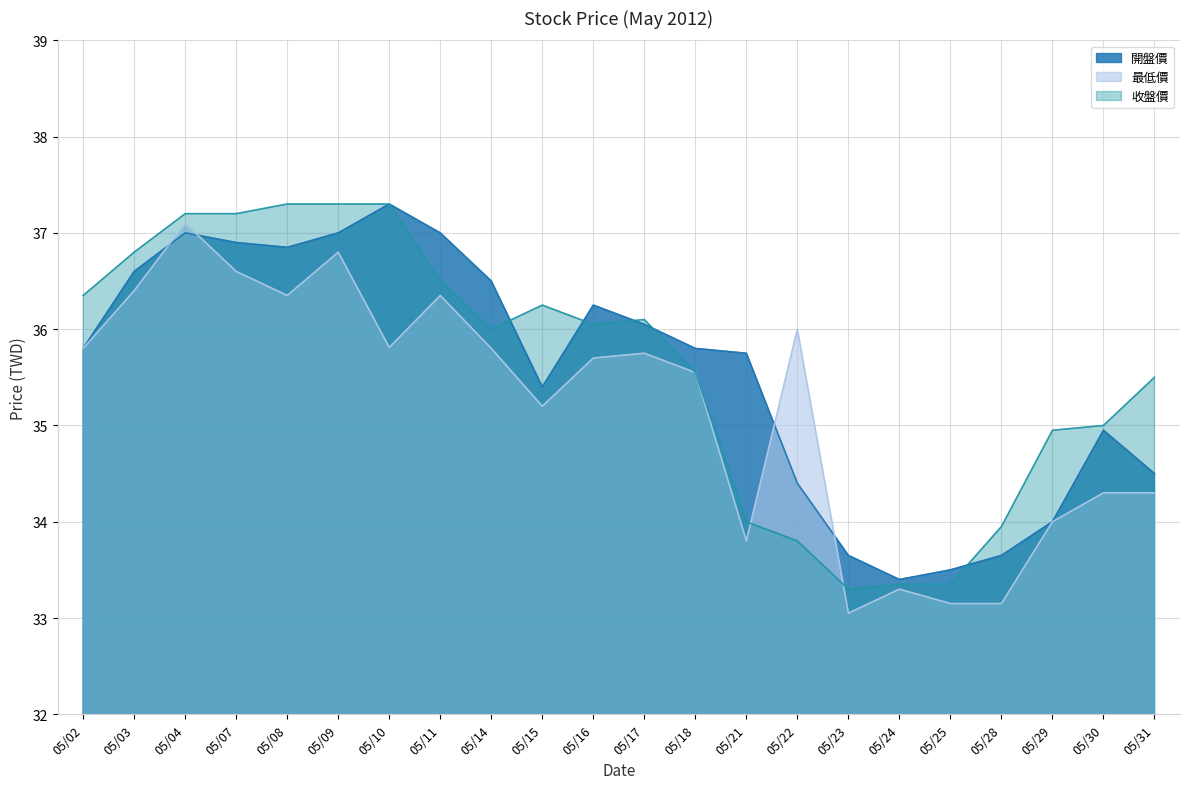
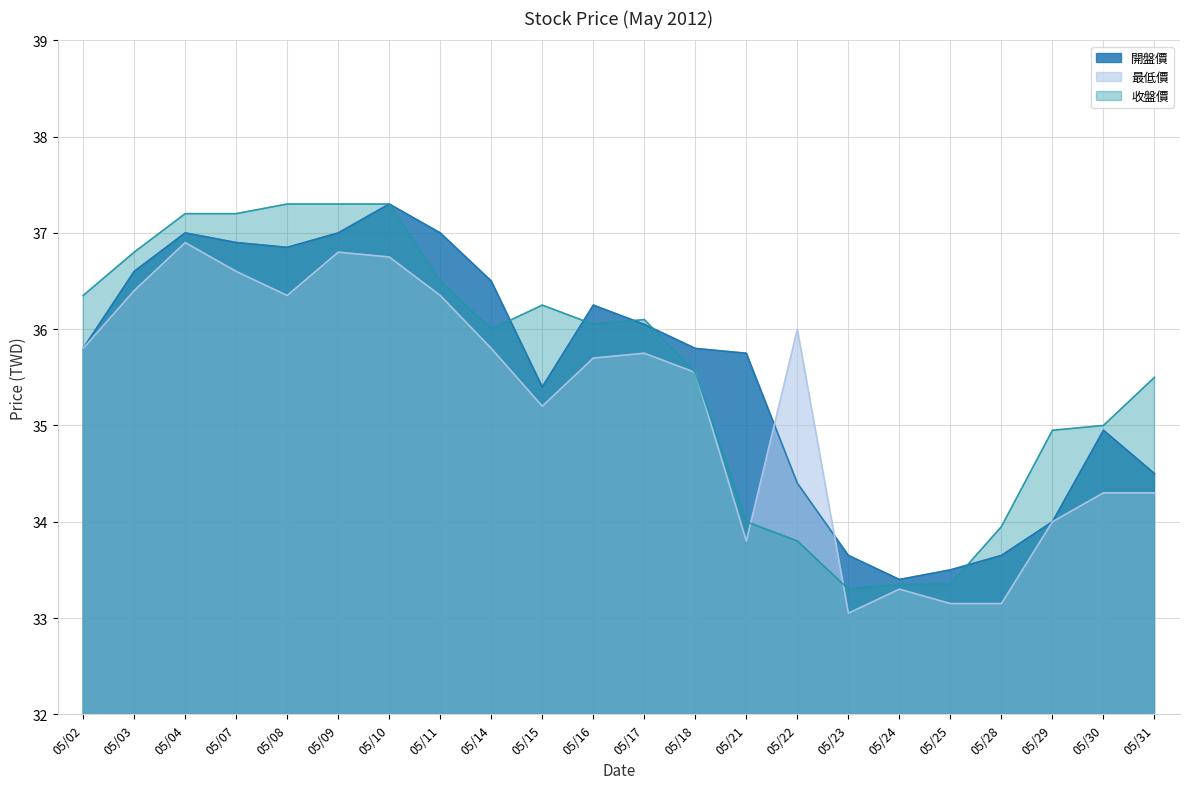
最低價, 05/04: 37.1 -> 36.9
最低價, 05/10: 35.8 -> 36.8
